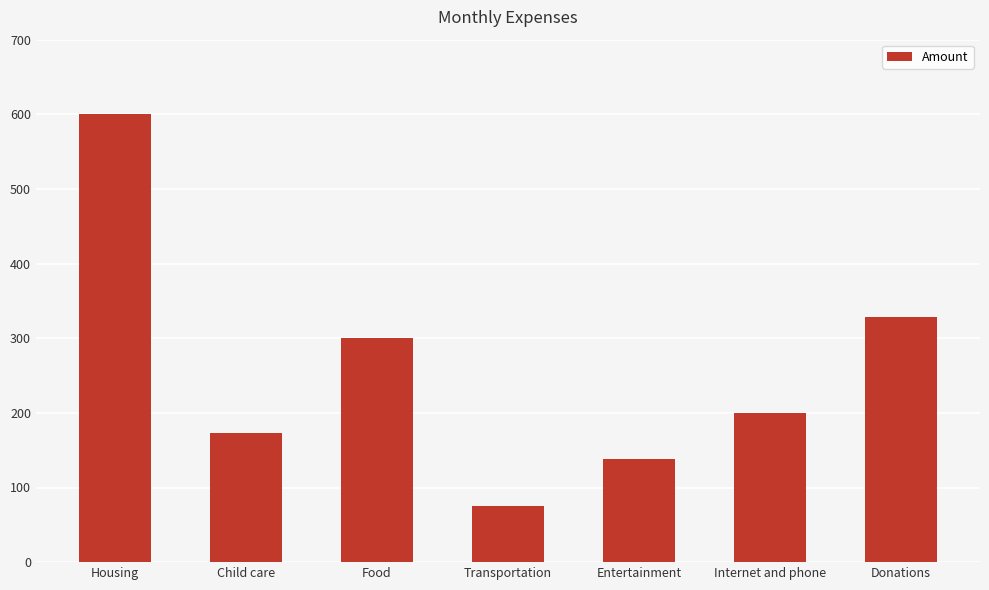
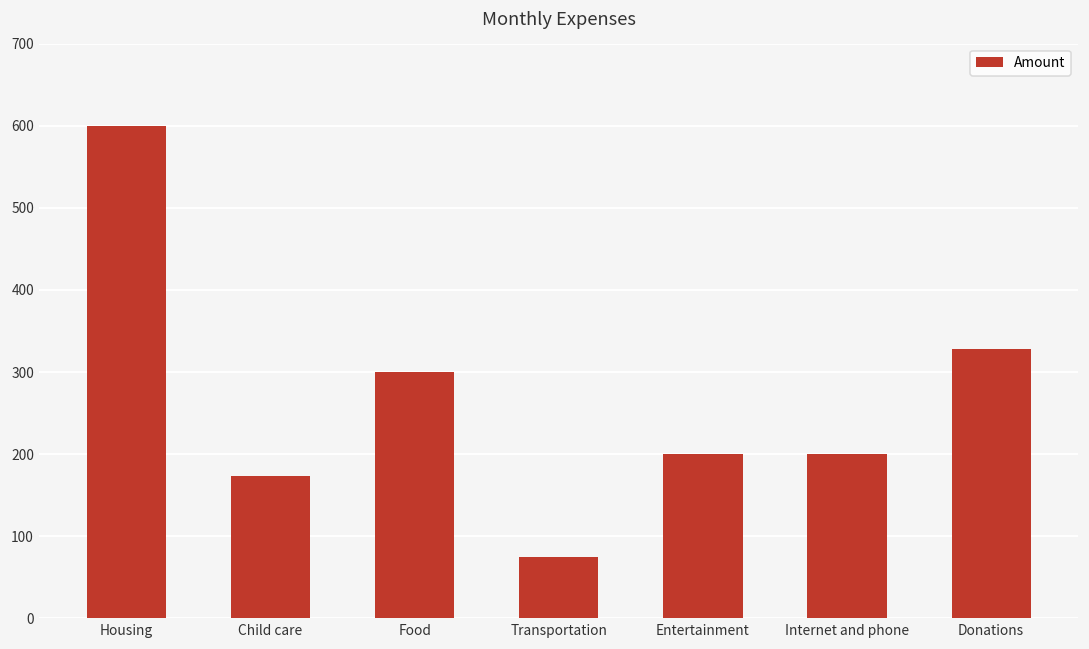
Entertainment: 140 -> 200
